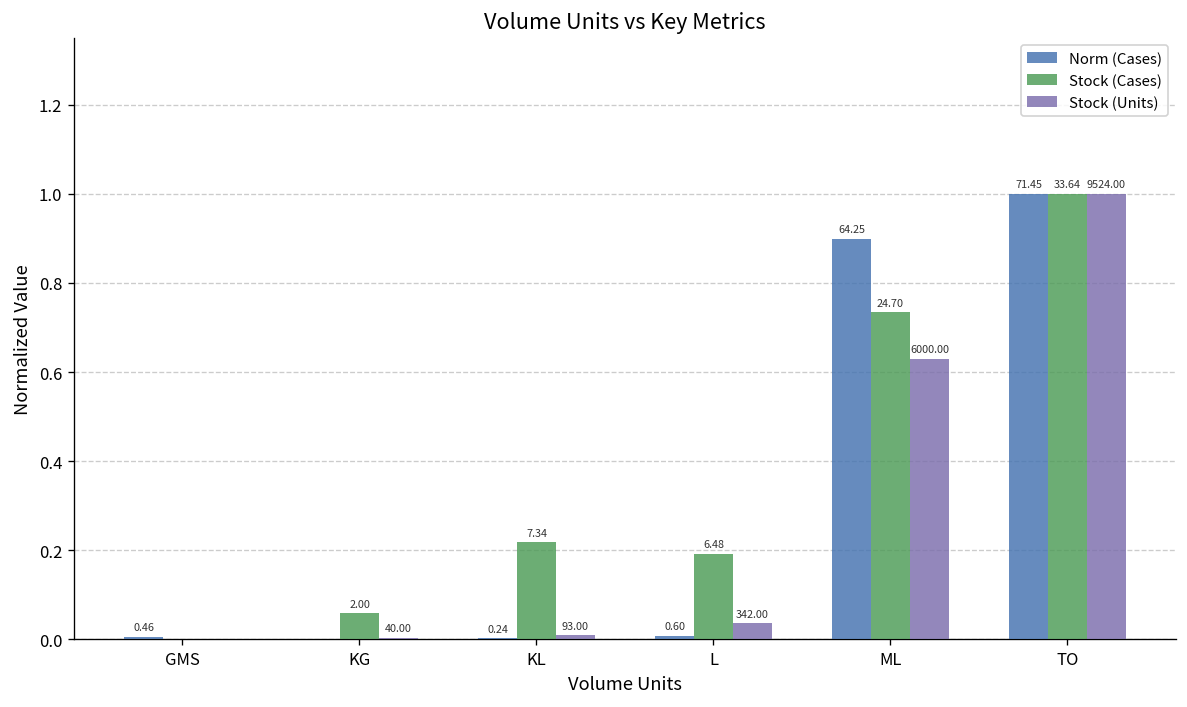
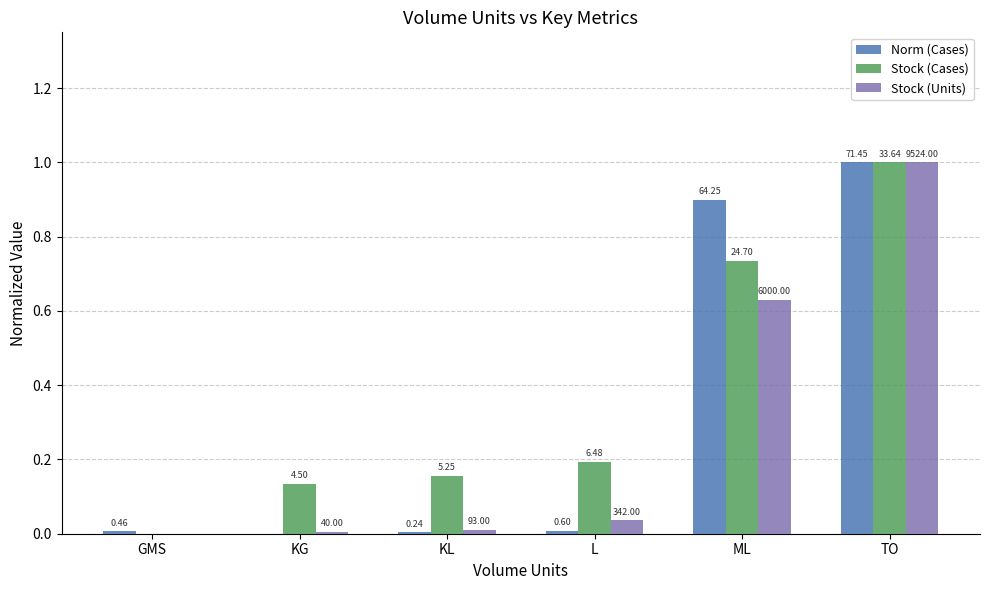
Stock (Cases), KG: 2.00 -> 4.50
Stock (Cases), KL: 7.34 -> 5.25
